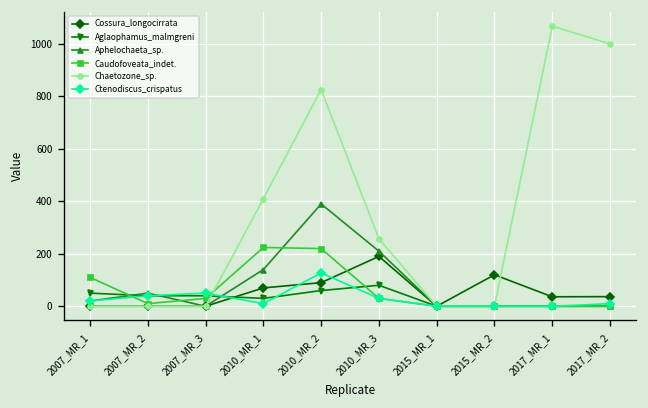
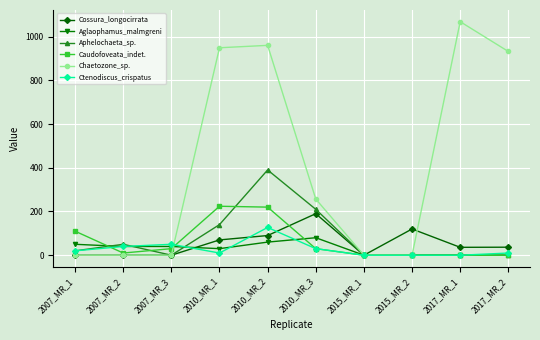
Chaetozone_sp., 2010_MR_1: 410 -> 950
Chaetozone_sp., 2010_MR_2: 830 -> 960
Chaetozone_sp., 2017_MR_2: 1000 -> 930
